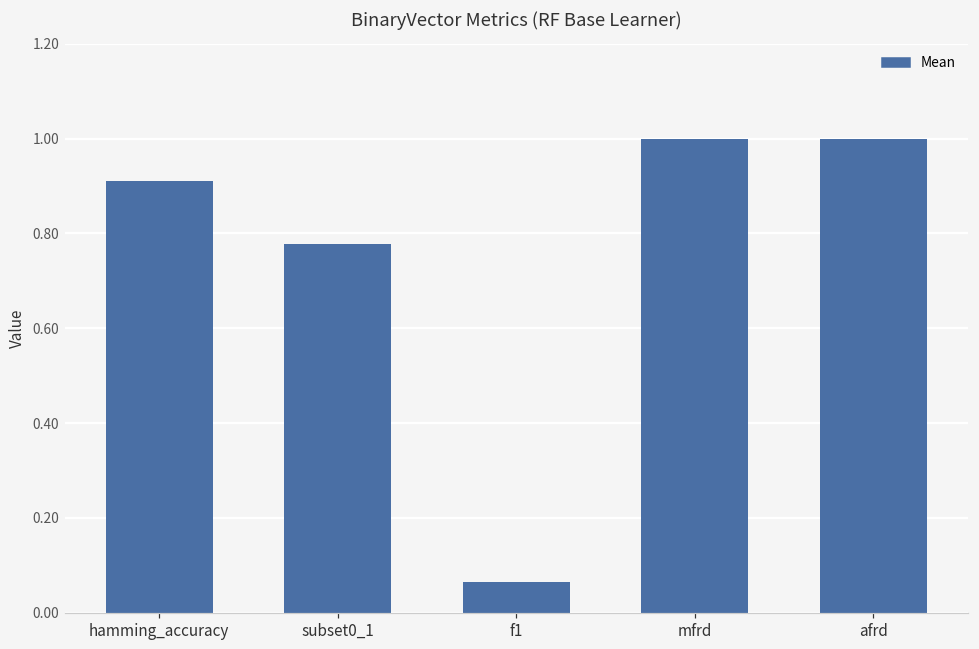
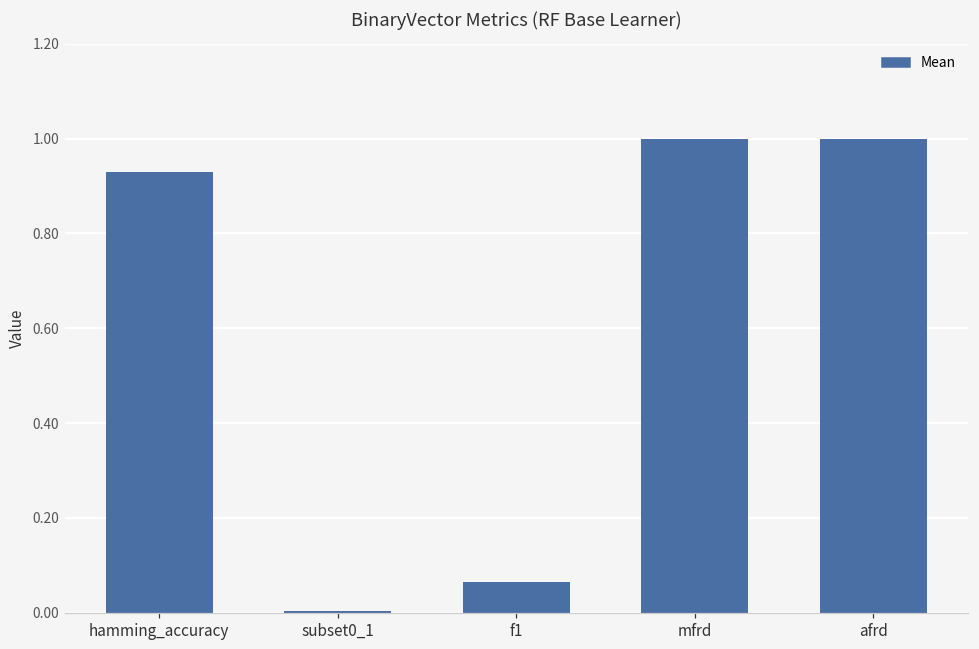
hamming_accuracy: 0.91 -> 0.93
subset0_1: 0.78 -> 0.00
